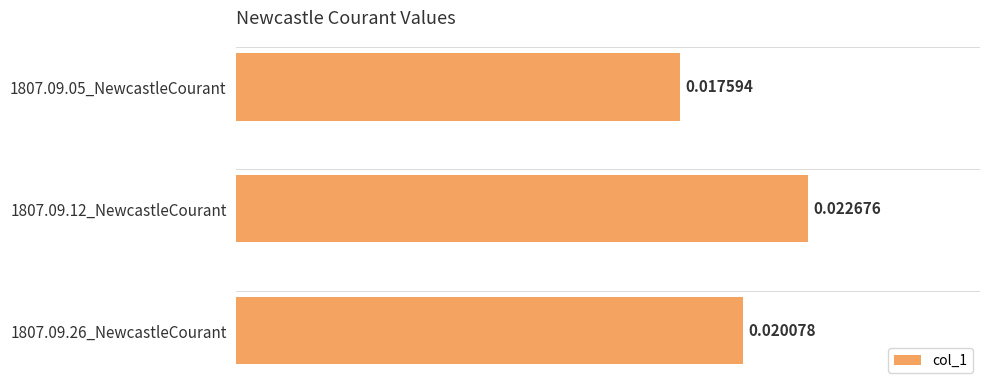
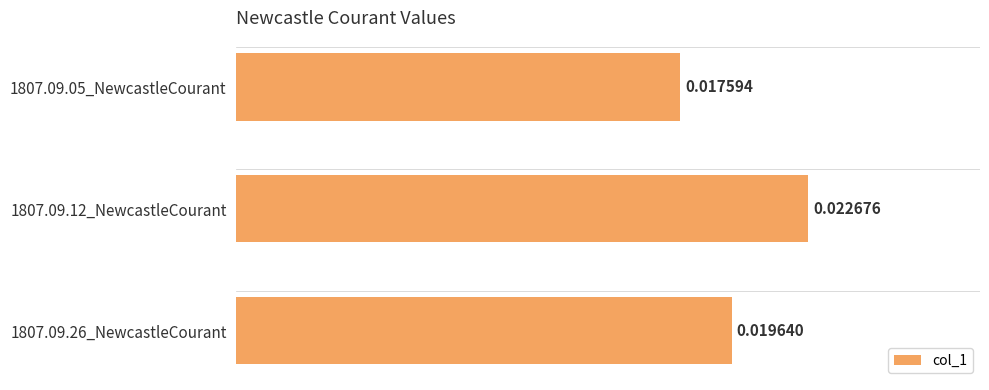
1807.09.26_NewcastleCourant: 0.020078 -> 0.019640
